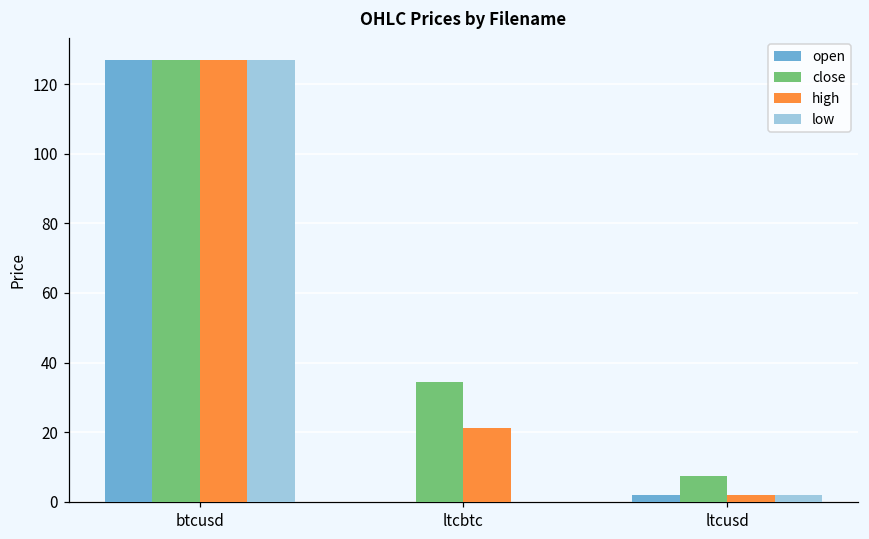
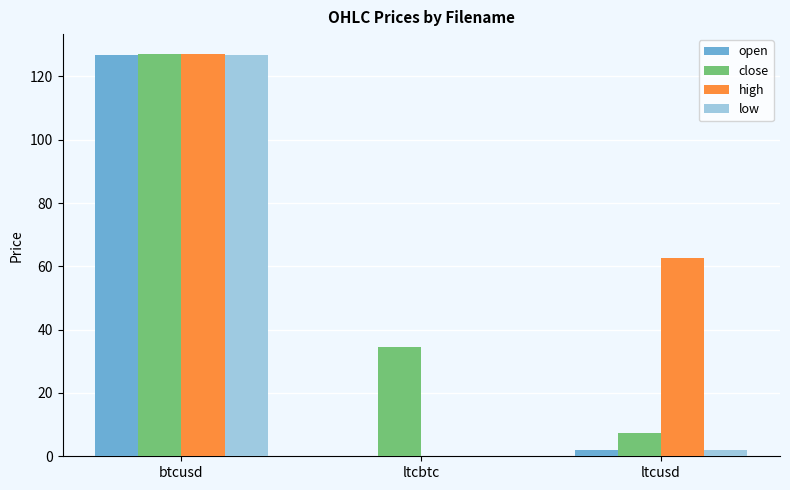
high, ltcbtc: 21 -> 0
high, ltcusd: 2 -> 63
